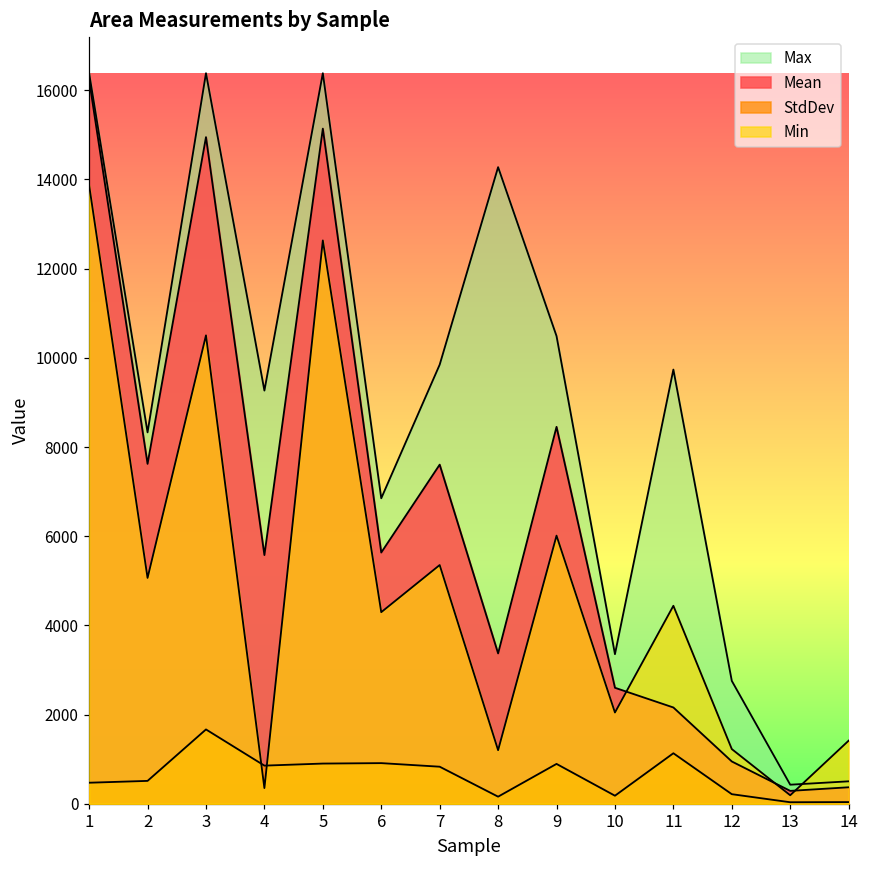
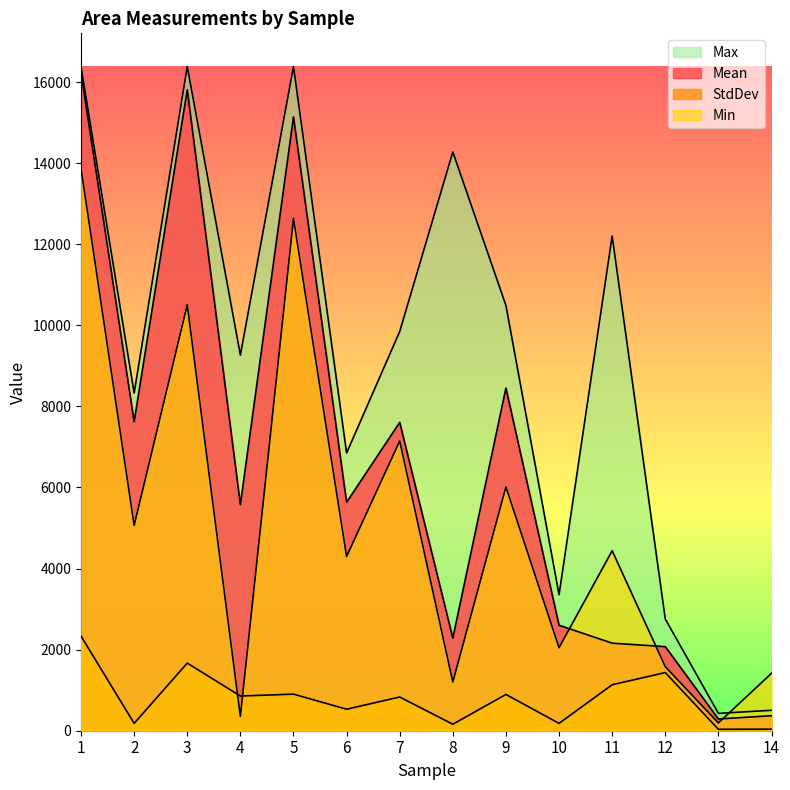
StdDev, 1: 500 -> 2300
StdDev, 2: 500 -> 200
Mean, 3: 14900 -> 15800
StdDev, 6: 900 -> 500
Min, 7: 5400 -> 7100
Mean, 8: 3400 -> 2300
Max, 11: 9700 -> 12200
Mean, 12: 900 -> 2100
StdDev, 12: 200 -> 1400
Min, 12: 1200 -> 1600
